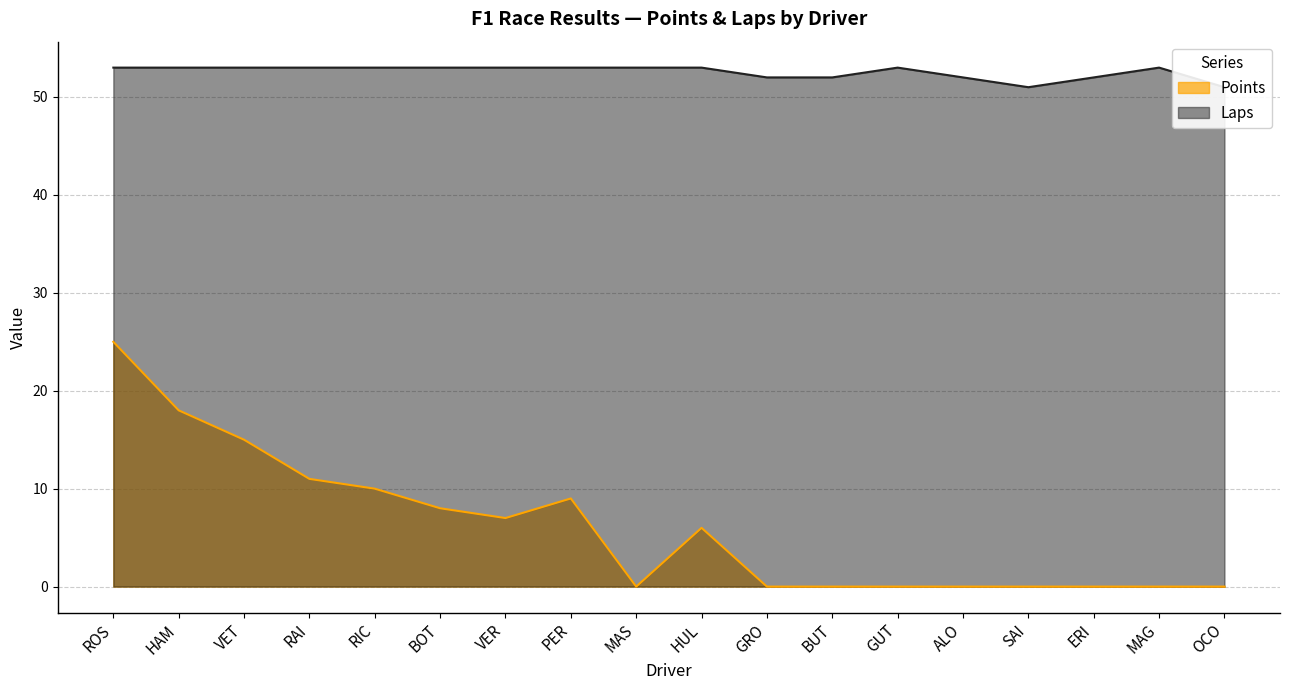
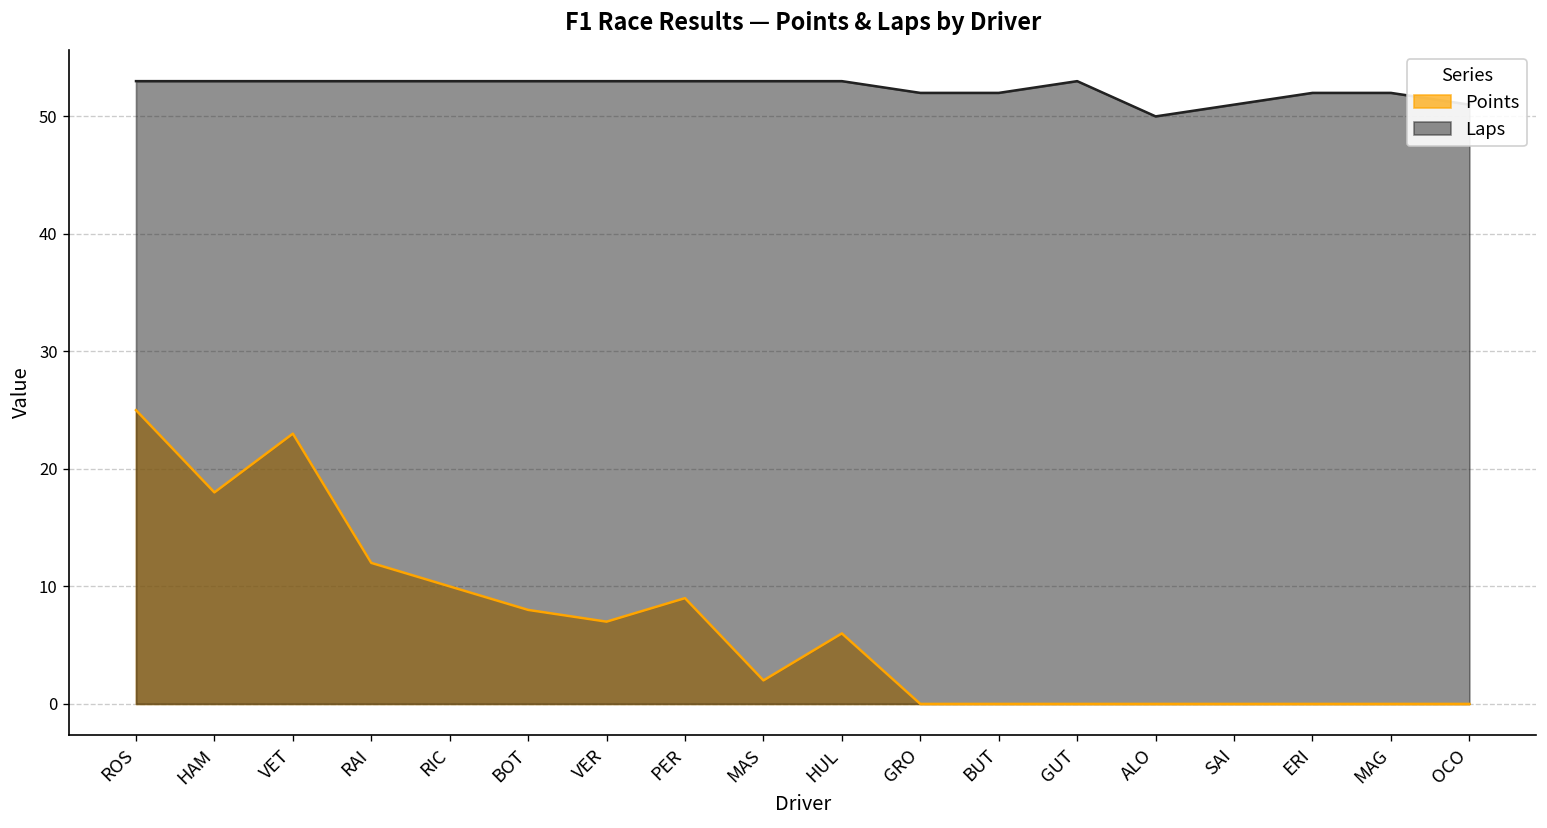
Points, VET: 15 -> 23
Points, RAI: 11 -> 12
Points, MAS: 0 -> 2
Laps, ALO: 52 -> 50
Laps, MAG: 53 -> 52
